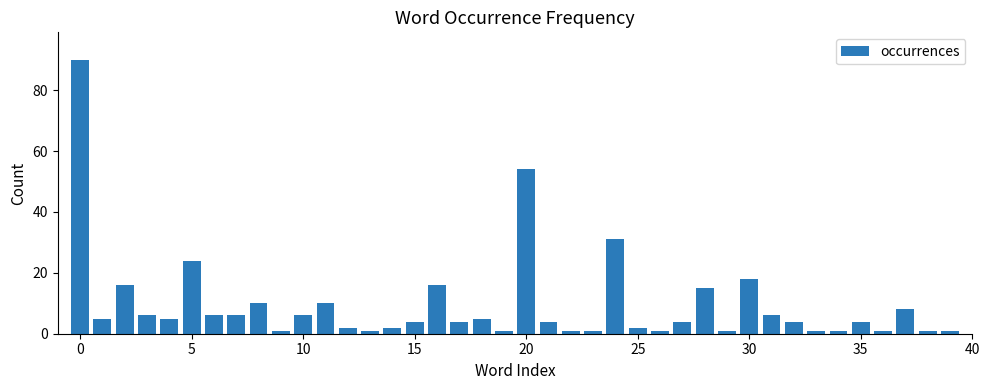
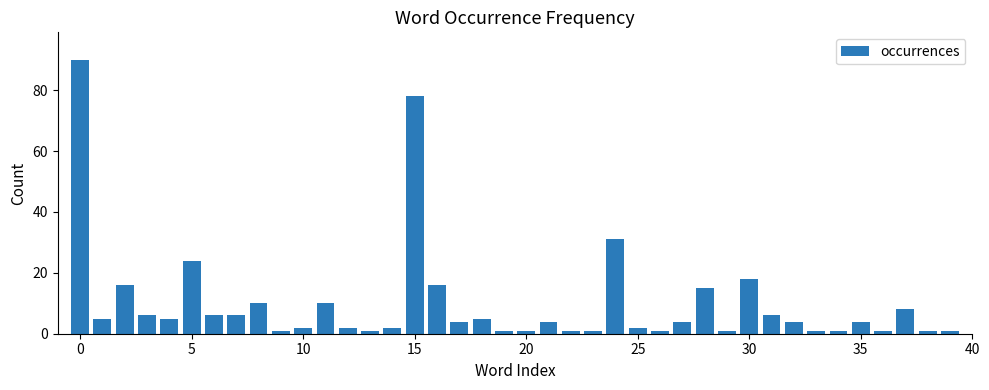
10: 6 -> 2
15: 4 -> 78
20: 54 -> 1
